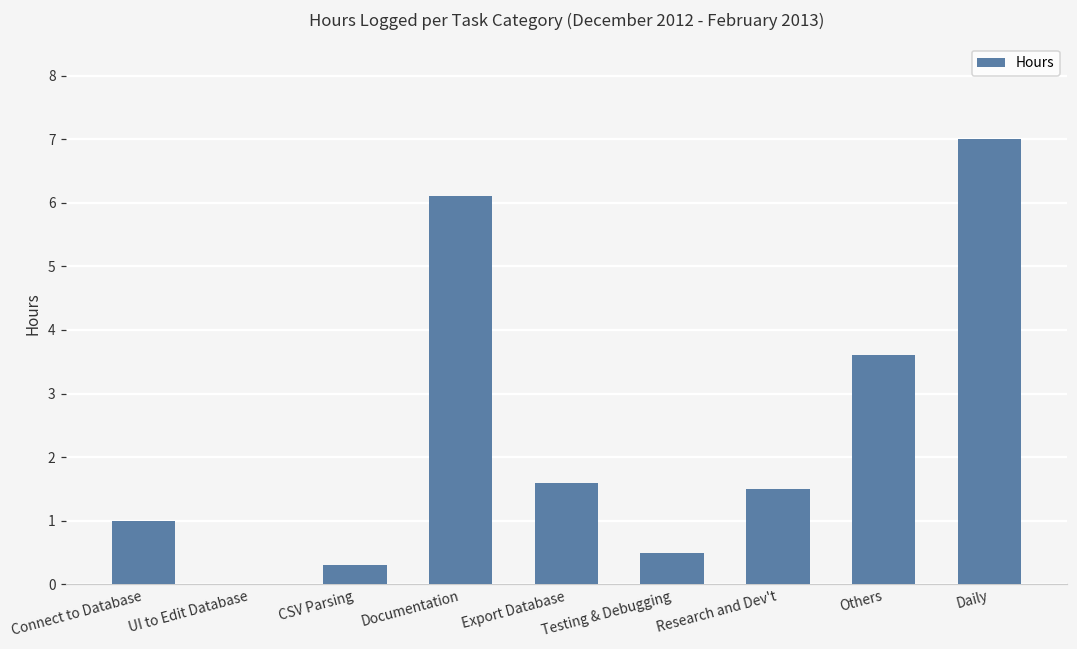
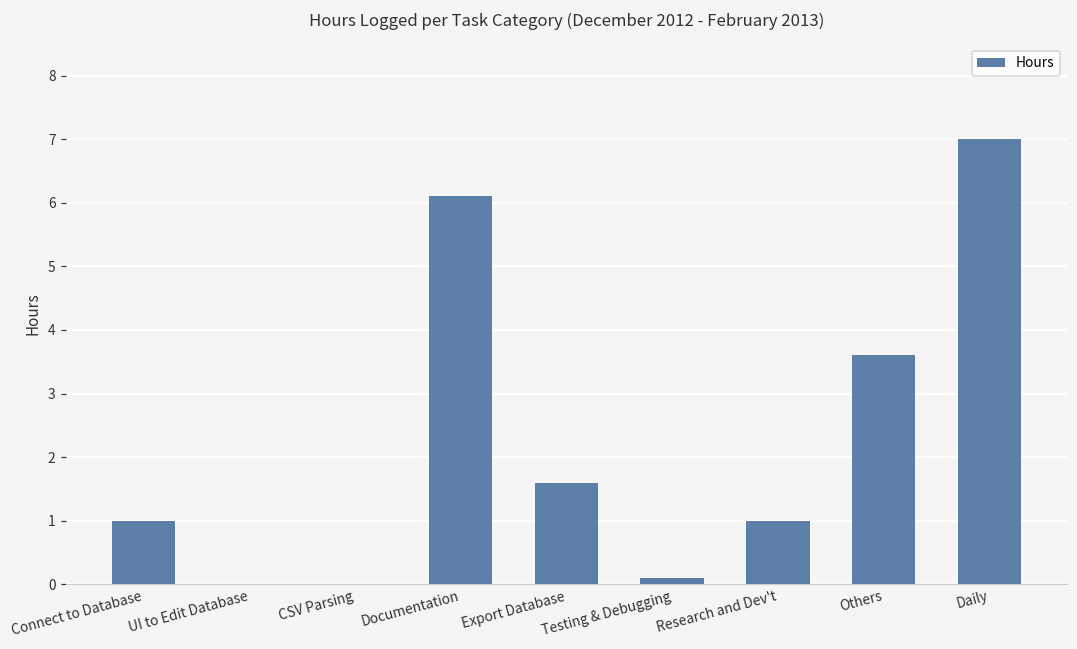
CSV Parsing: 0.3 -> 0.0
Testing & Debugging: 0.5 -> 0.1
Research and Dev't: 1.5 -> 1.0
